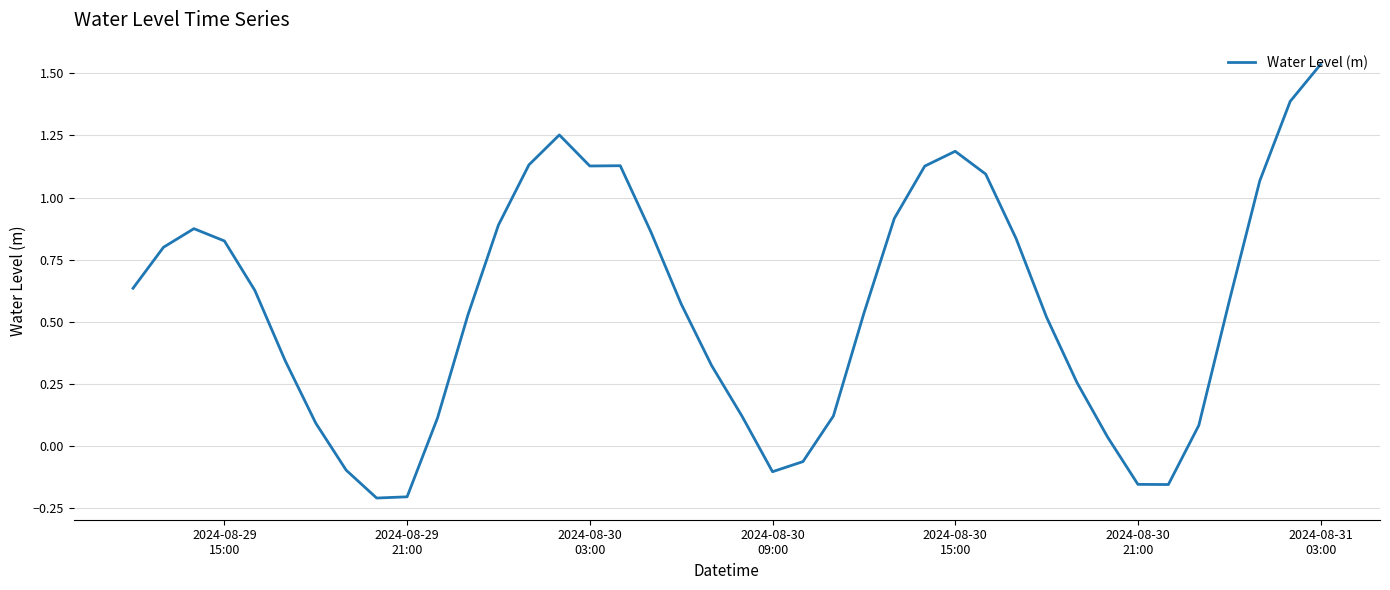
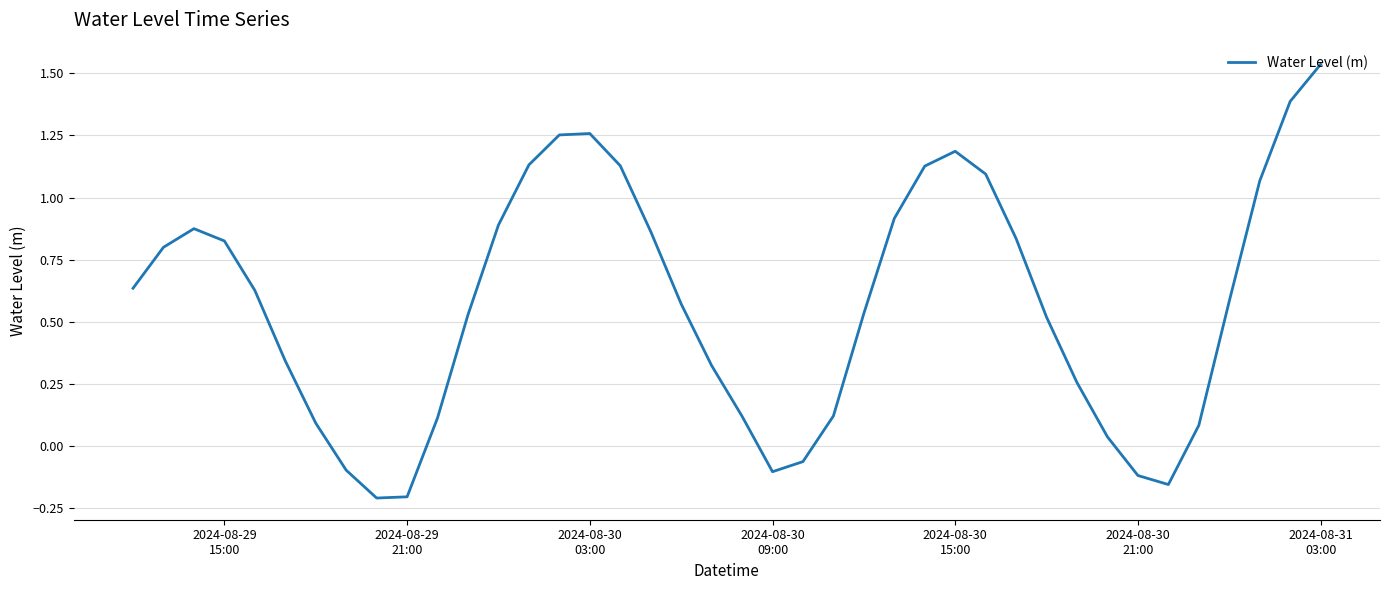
2024-08-30 03:00: 1.13 -> 1.26
2024-08-30 21:00: -0.15 -> -0.12
